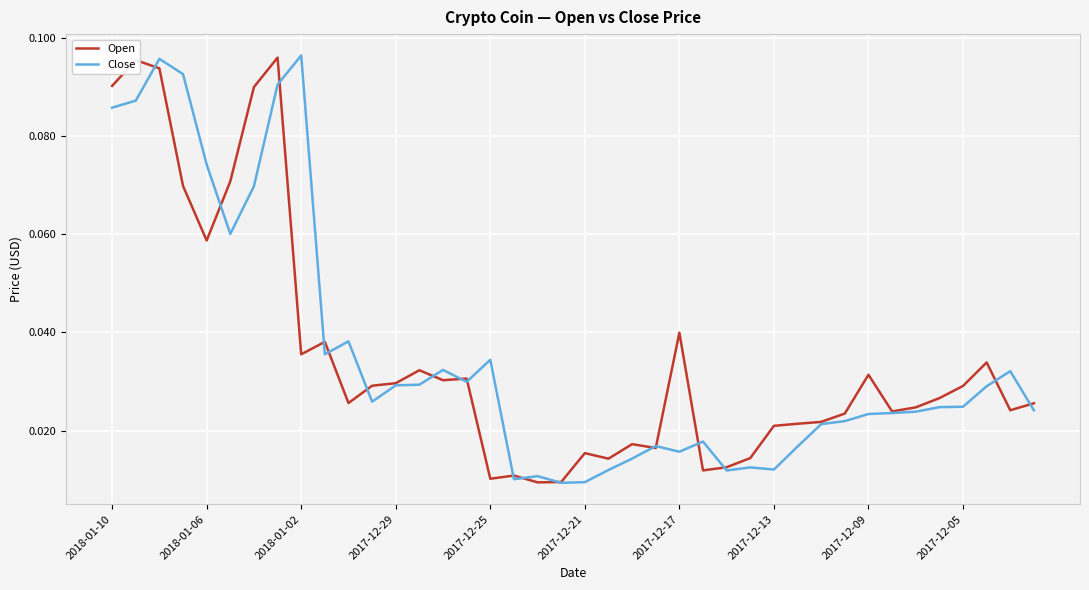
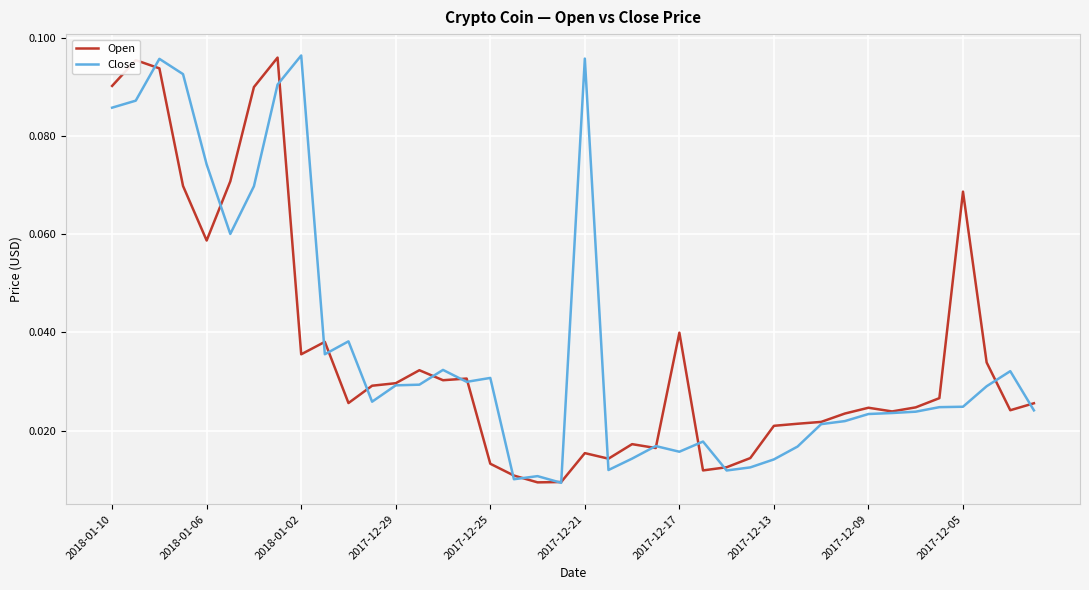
Open, 2017-12-25: 0.010 -> 0.013
Close, 2017-12-25: 0.034 -> 0.031
Close, 2017-12-21: 0.009 -> 0.096
Close, 2017-12-13: 0.012 -> 0.014
Open, 2017-12-09: 0.031 -> 0.025
Open, 2017-12-05: 0.029 -> 0.069
